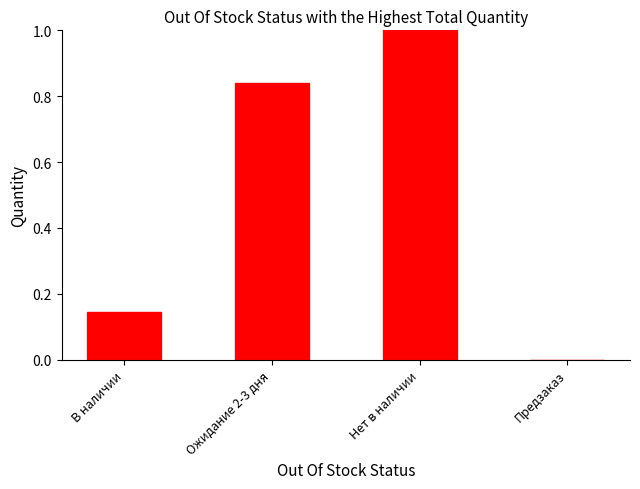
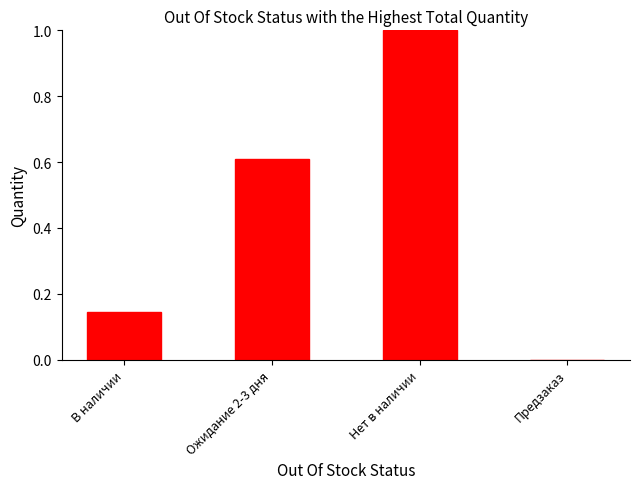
Ожидание 2-3 дня: 0.84 -> 0.61
